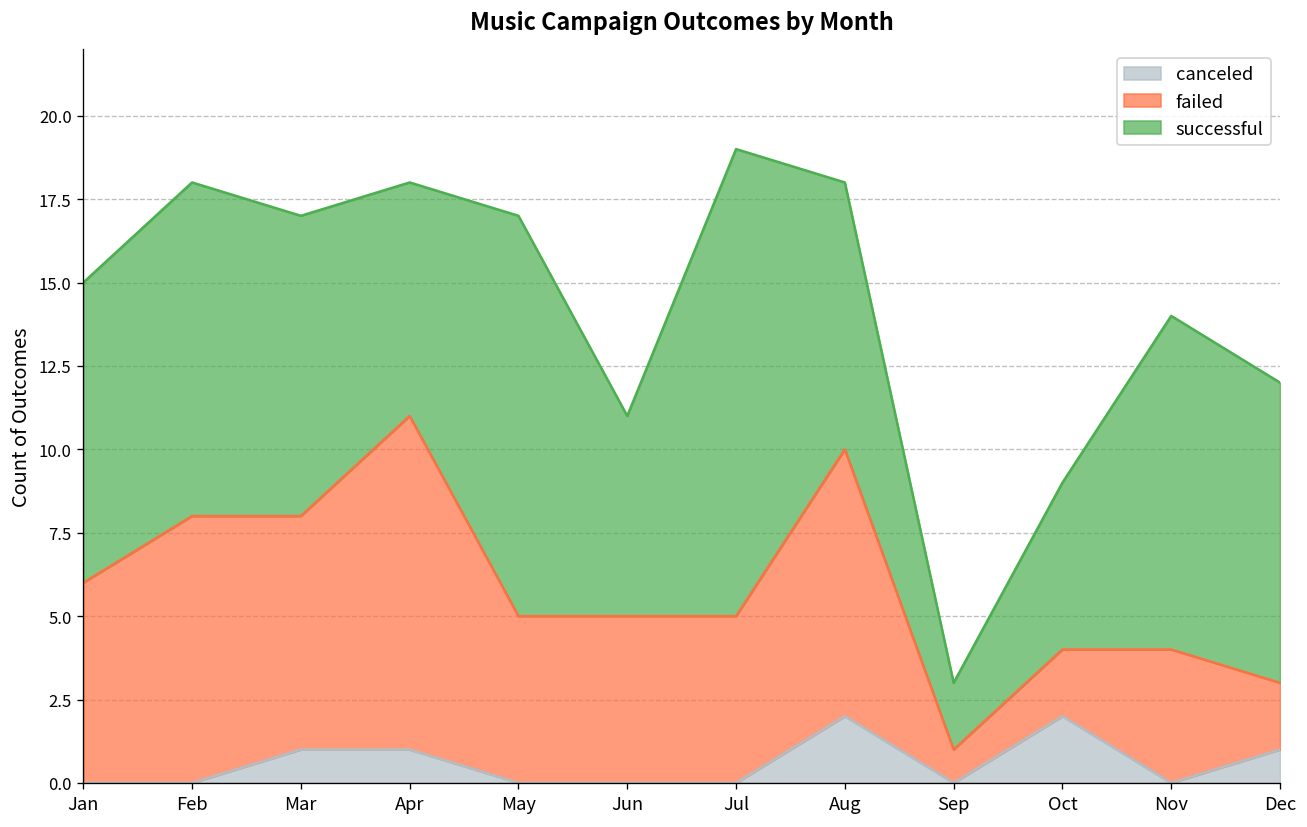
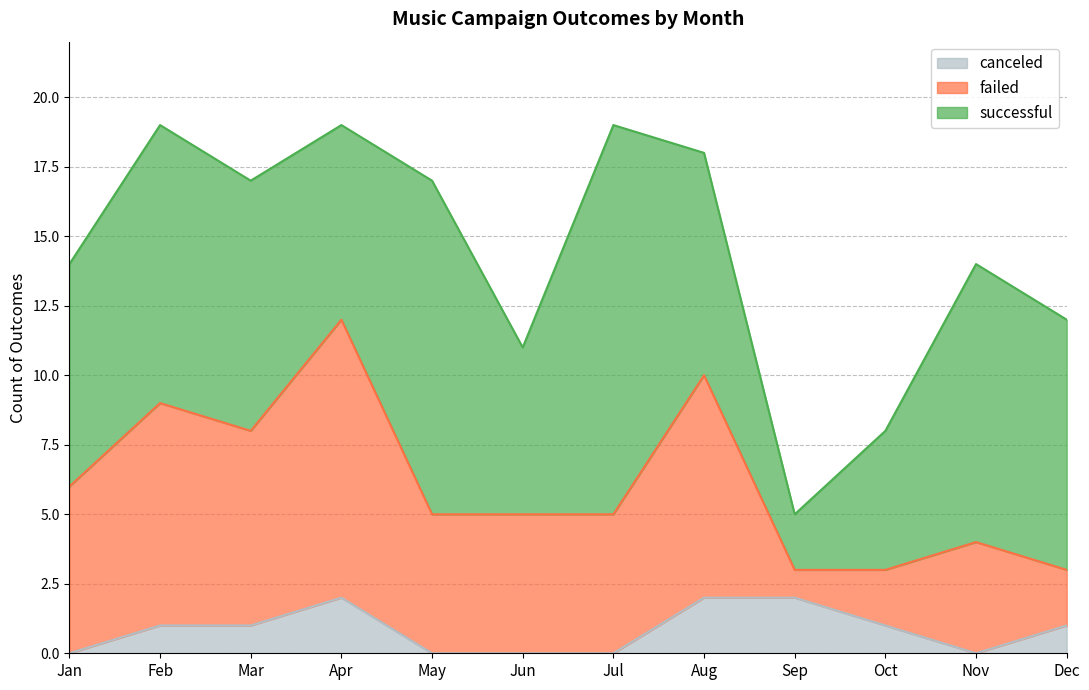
successful, Jan: 9 -> 8
canceled, Feb: 0 -> 1
canceled, Apr: 1 -> 2
canceled, Sep: 0 -> 2
canceled, Oct: 2 -> 1
